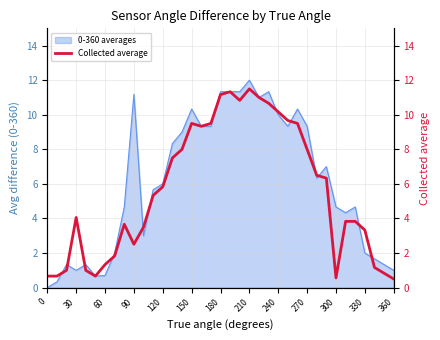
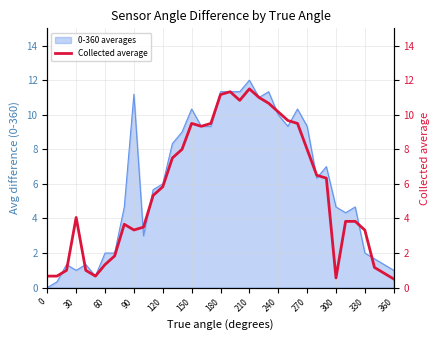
0-360 averages, 60: 0.7 -> 2.0
Collected average, 90: 2.5 -> 3.3
